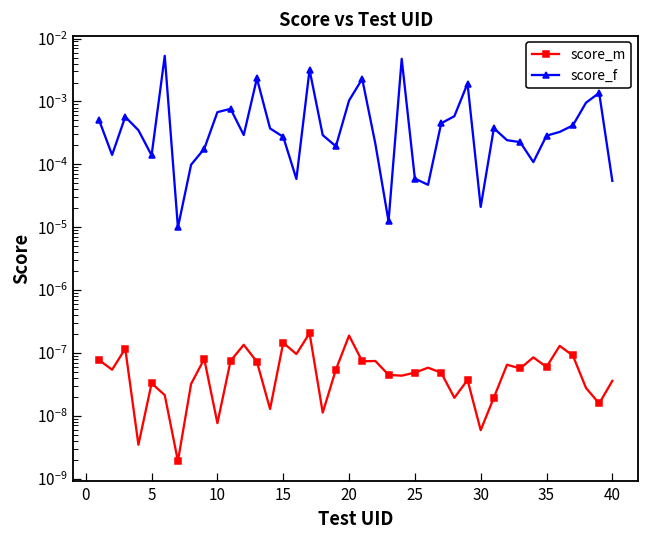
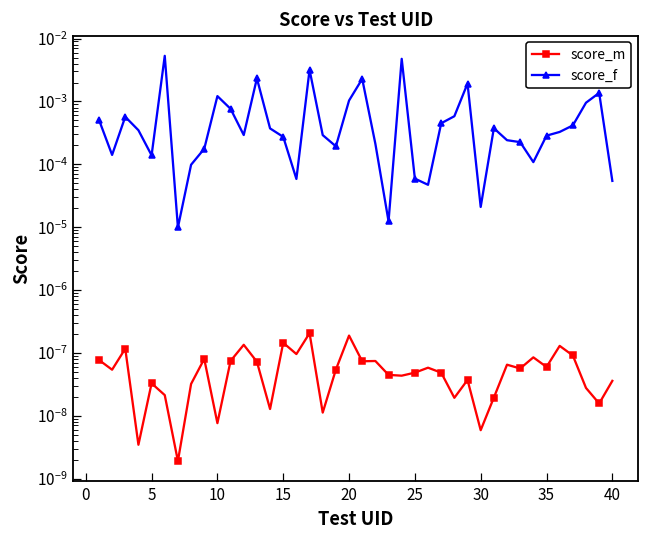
score_f, 10: 0.0007 -> 0.0012
